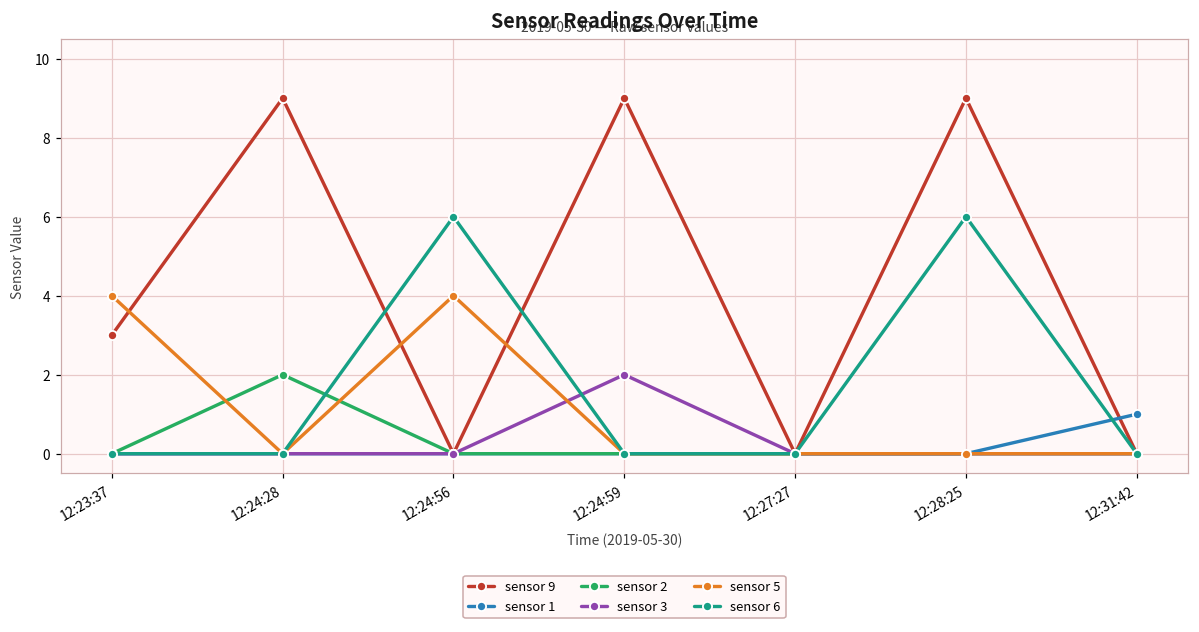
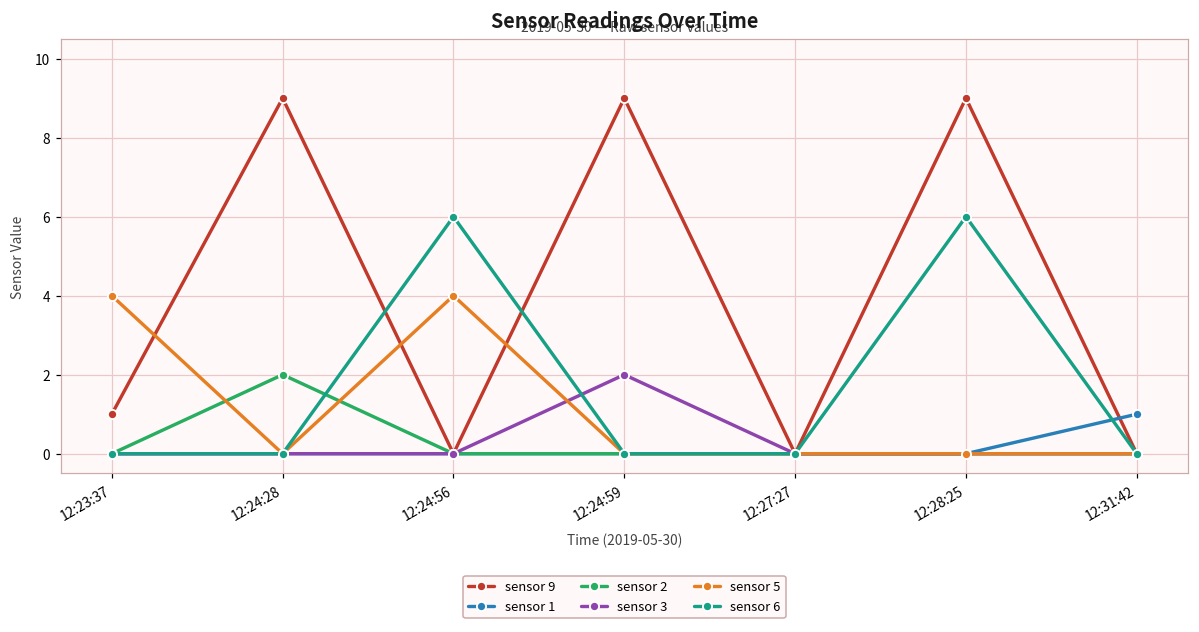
sensor 9, 12:23:37: 3 -> 1
